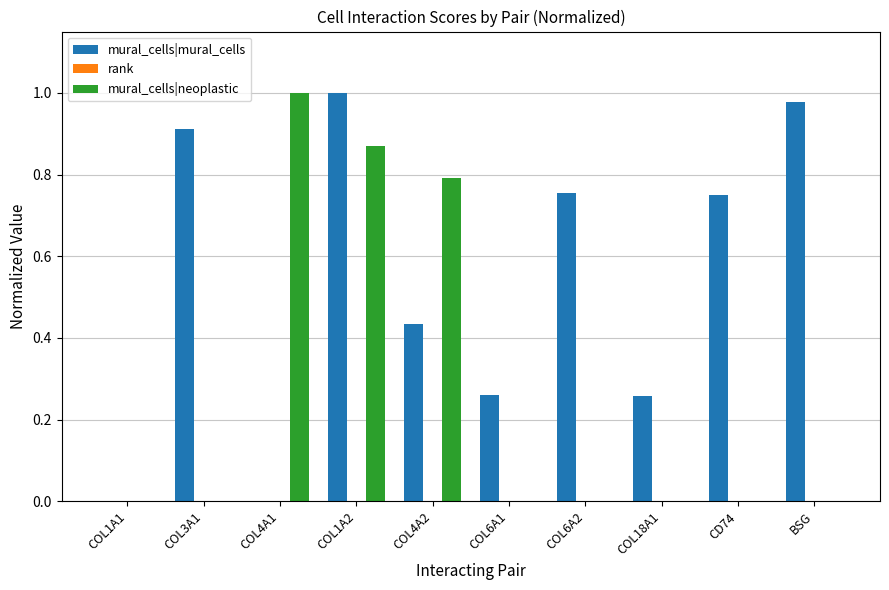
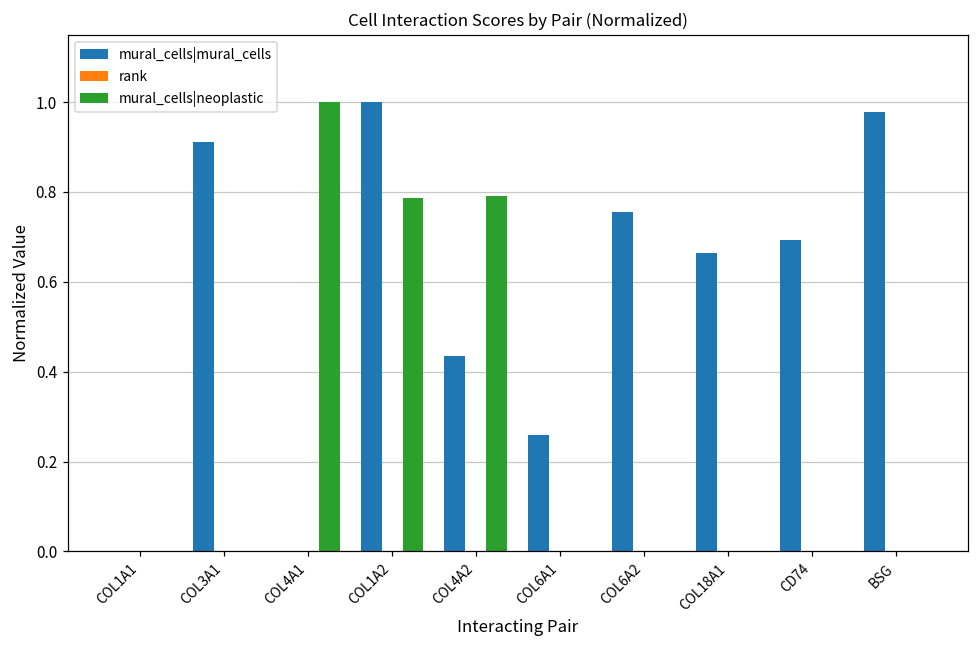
mural_cells|neoplastic, COL1A2: 0.87 -> 0.79
mural_cells|mural_cells, COL18A1: 0.26 -> 0.66
mural_cells|mural_cells, CD74: 0.75 -> 0.69
